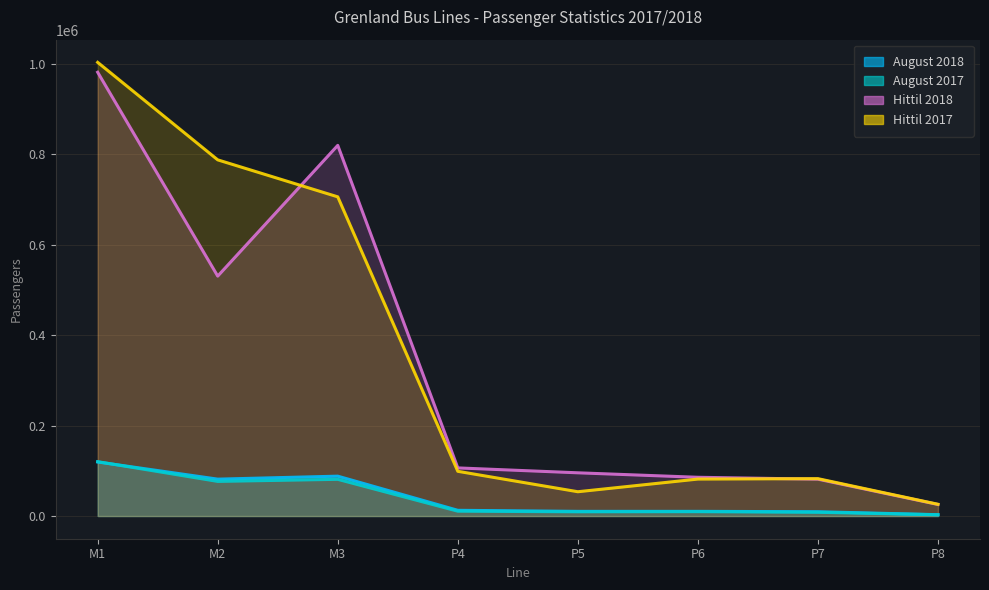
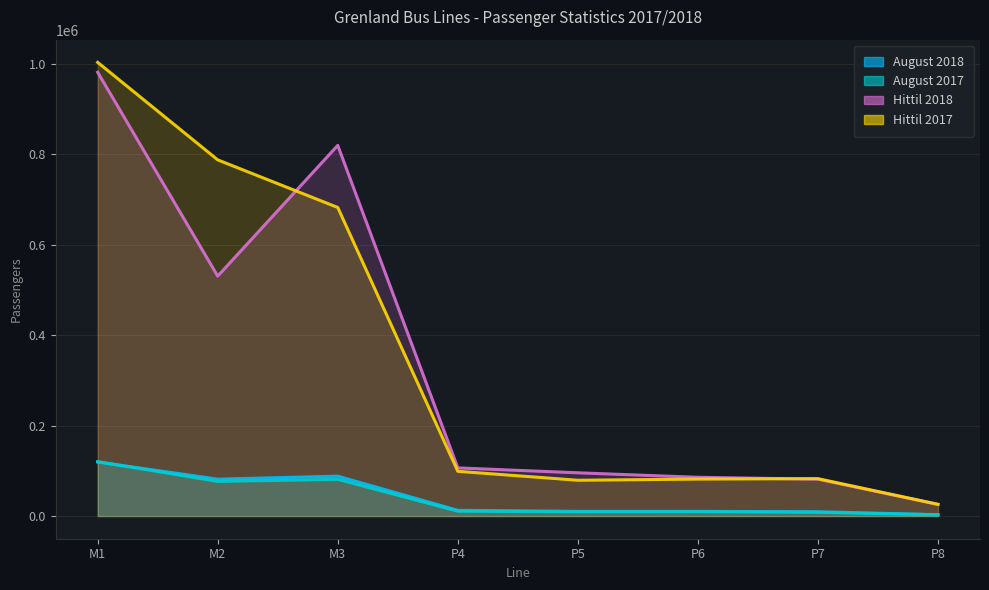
Hittil 2017, M3: 710000 -> 680000
Hittil 2017, P5: 50000 -> 80000
